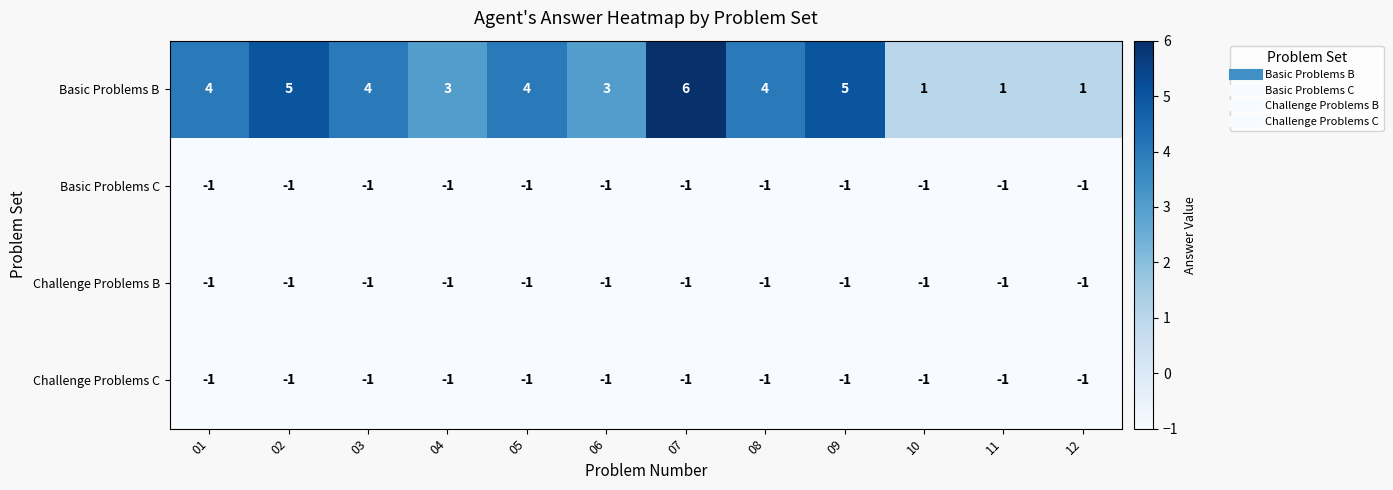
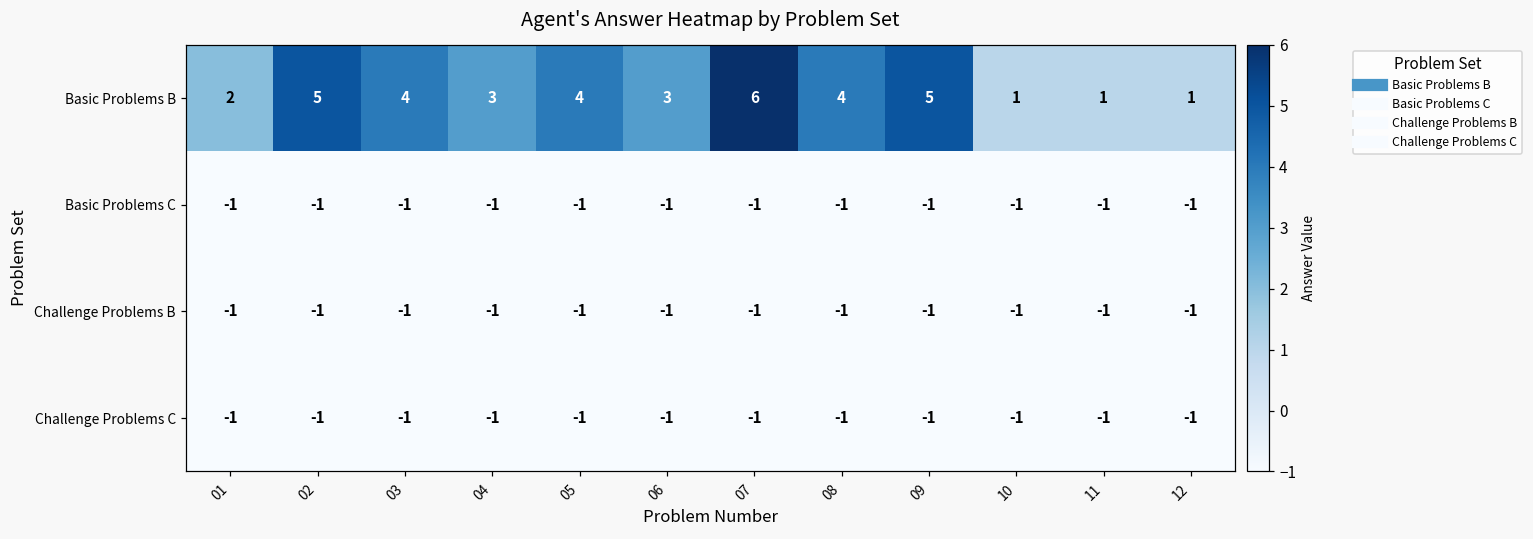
Basic Problems B, 01: 4 -> 2
